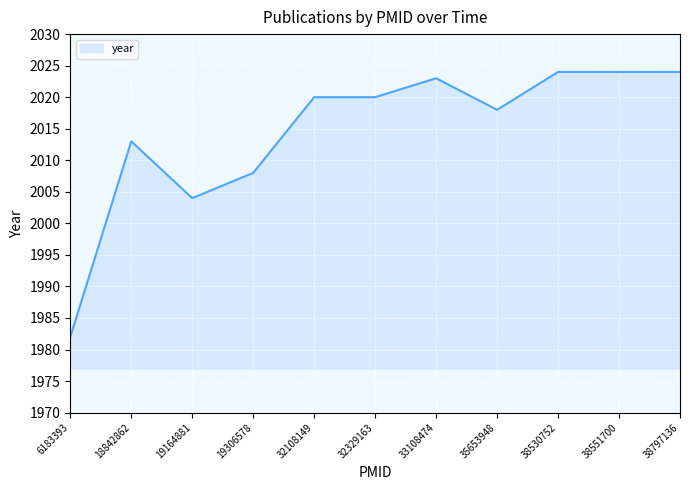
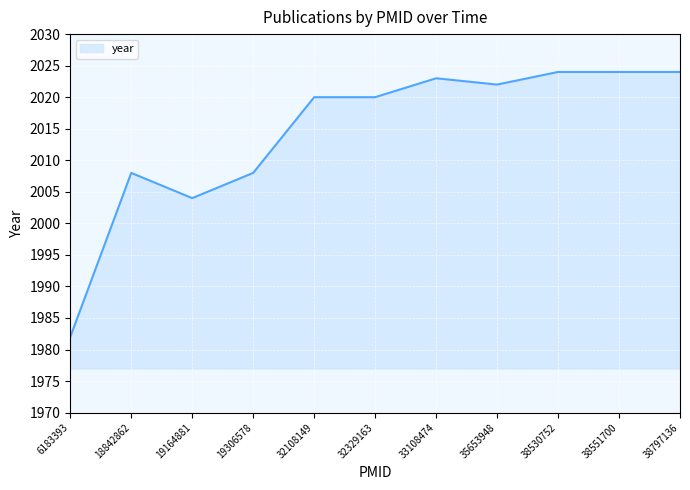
18842862: 2013 -> 2008
35653948: 2018 -> 2022
